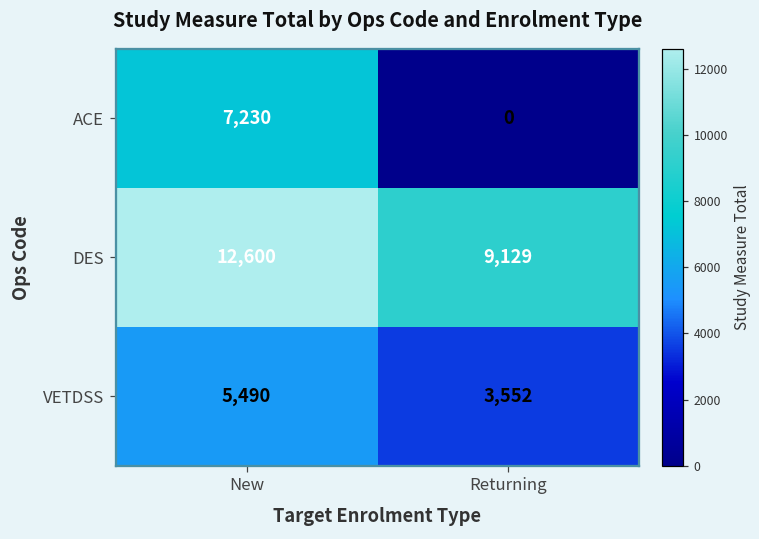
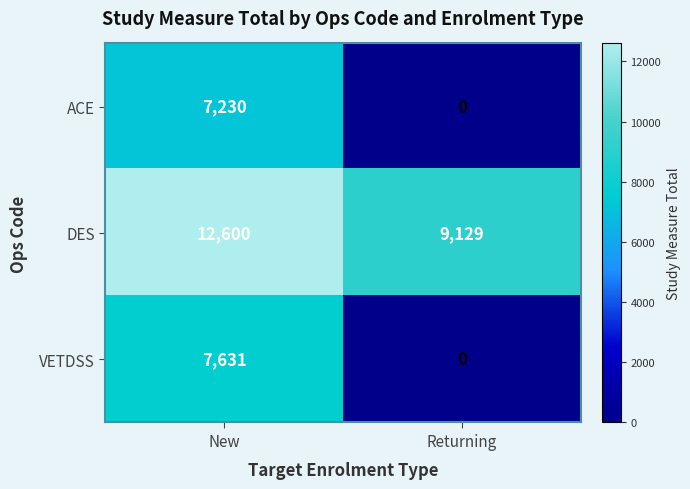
VETDSS, New: 5,490 -> 7,631
VETDSS, Returning: 3,552 -> 0
